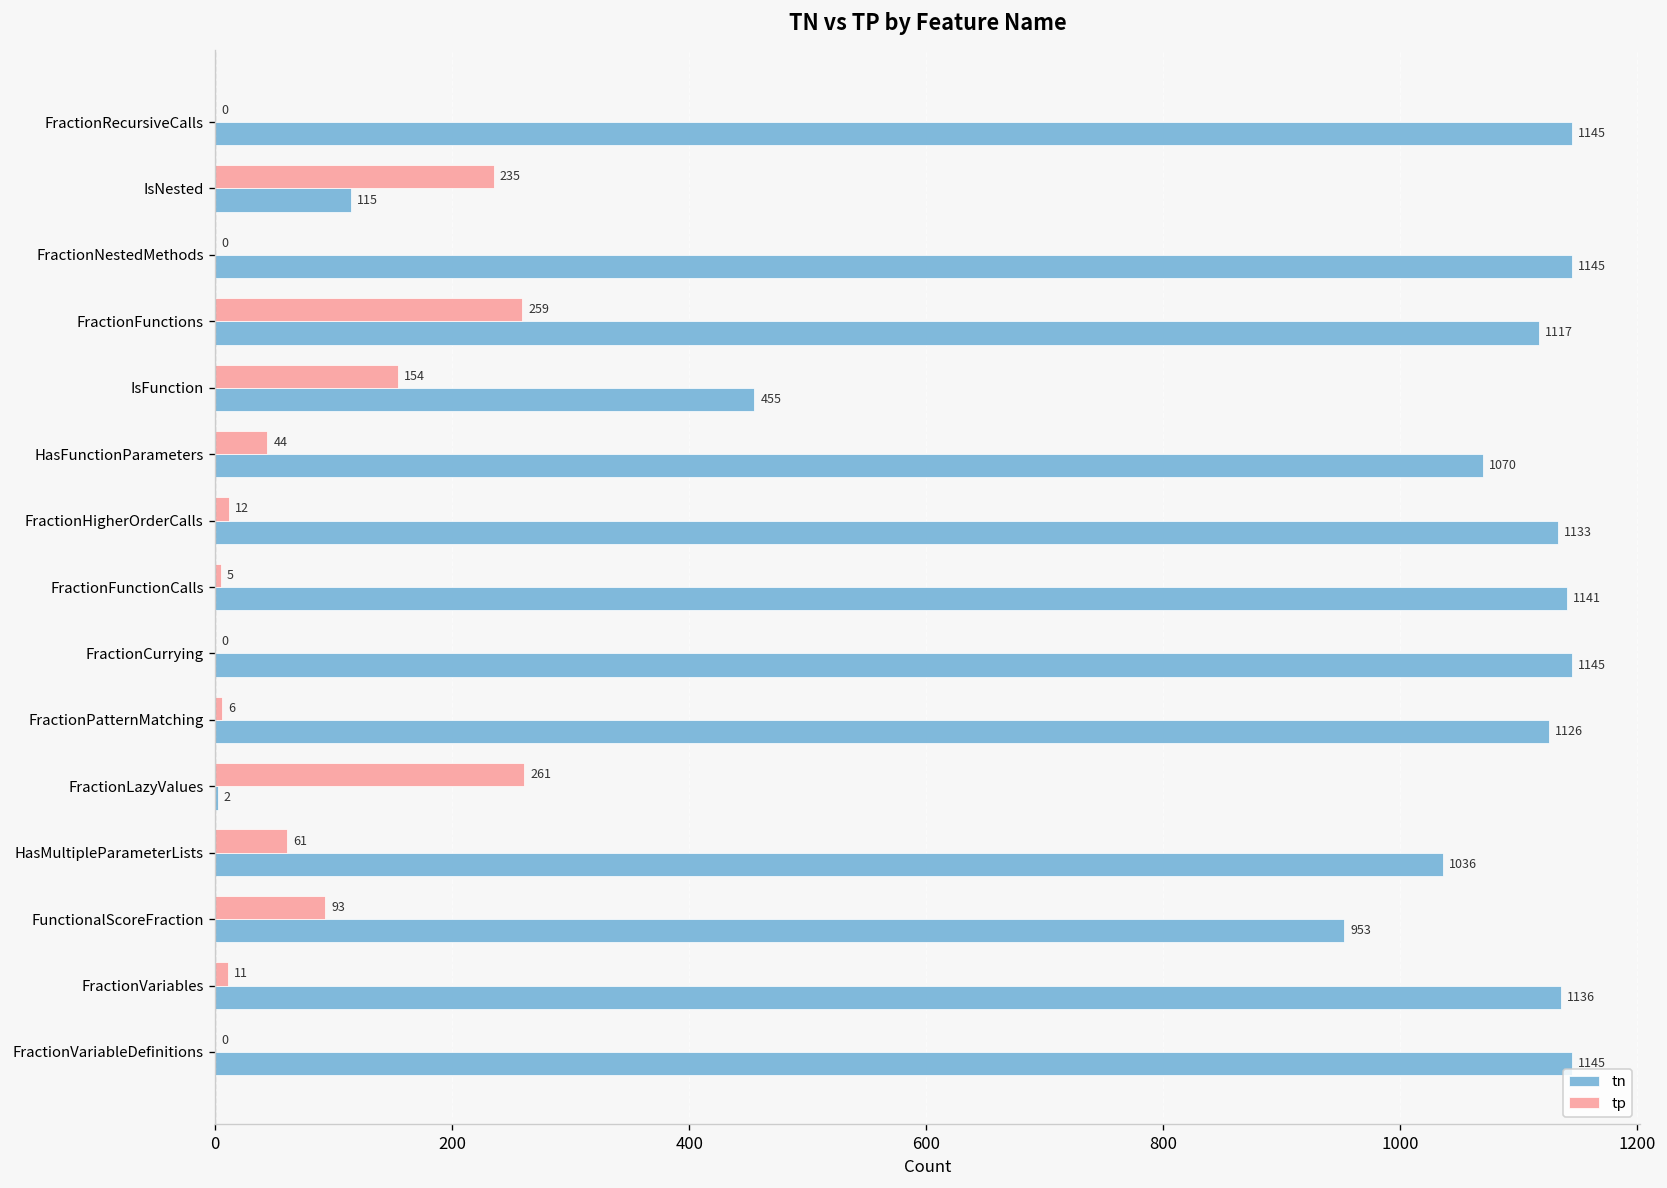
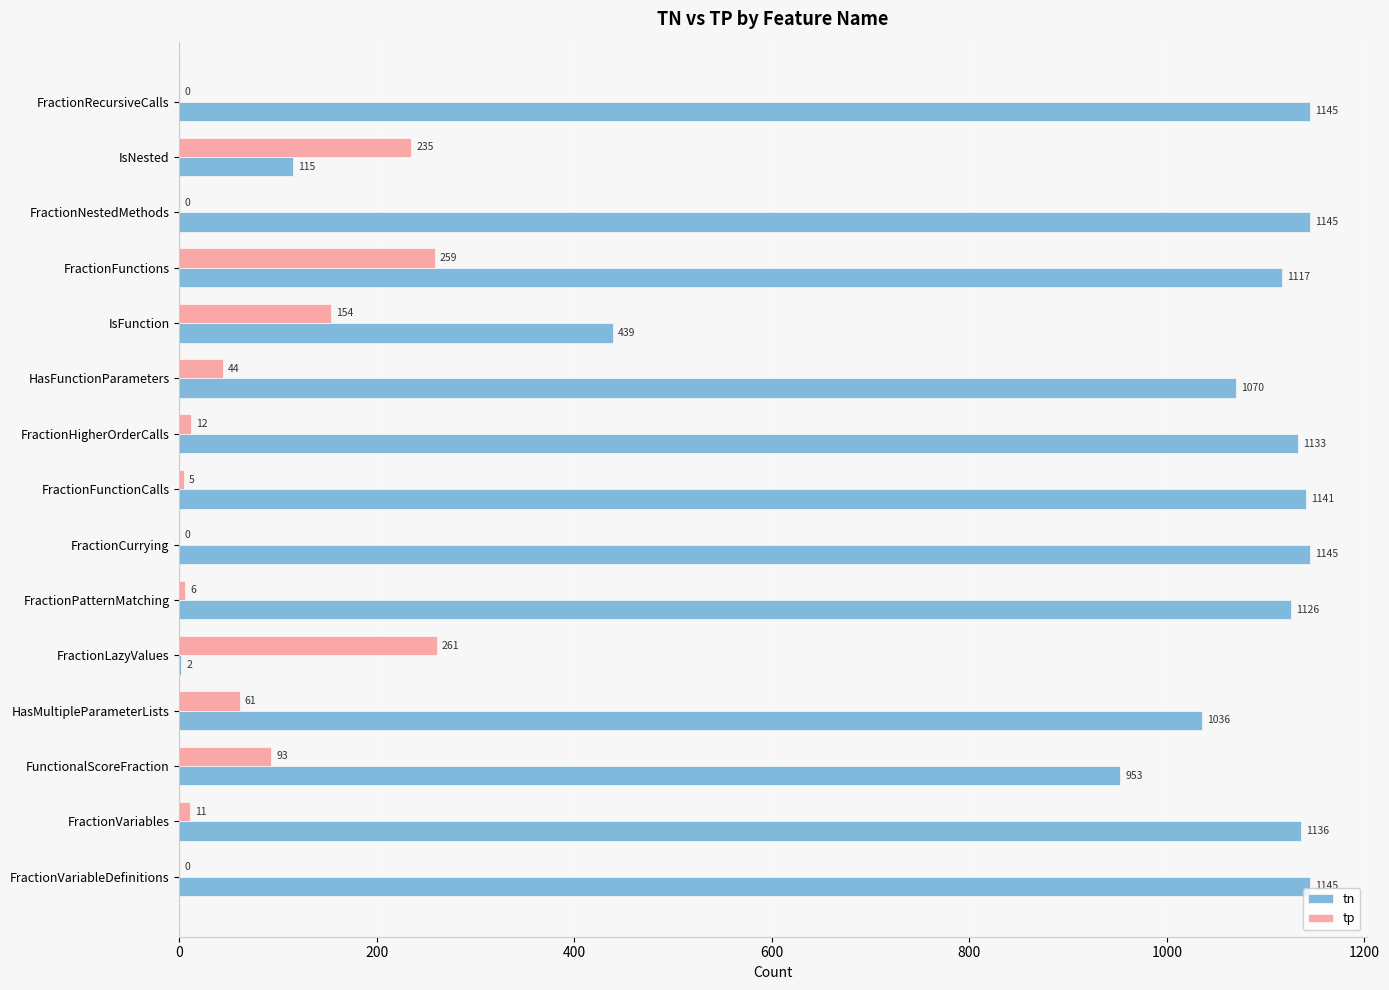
tn, IsFunction: 455 -> 439
